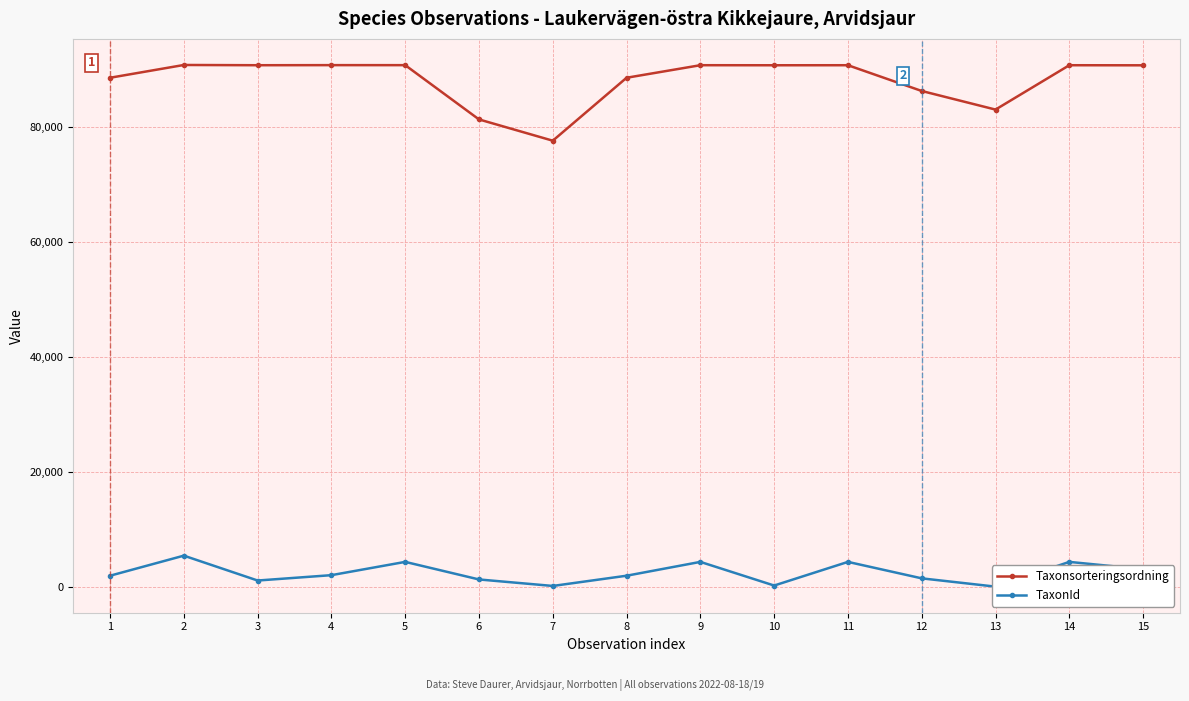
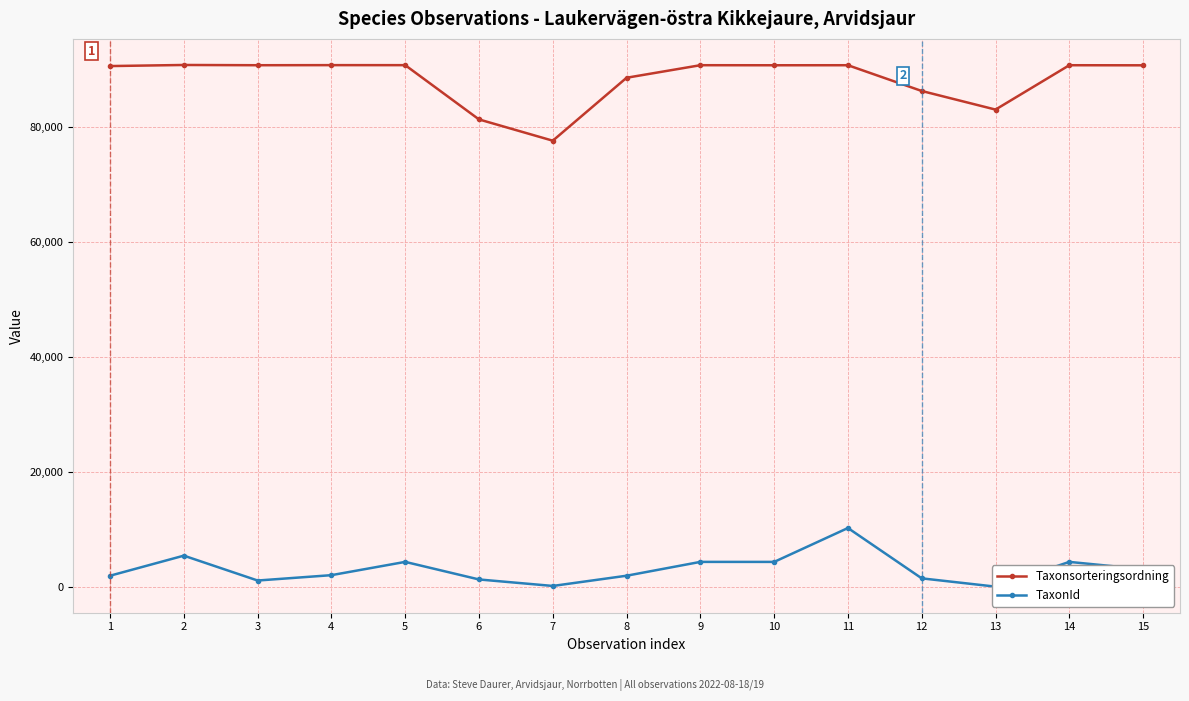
Taxonsorteringsordning, 1: 88,000 -> 91,000
TaxonId, 10: 0 -> 4,000
TaxonId, 11: 4,000 -> 10,000
